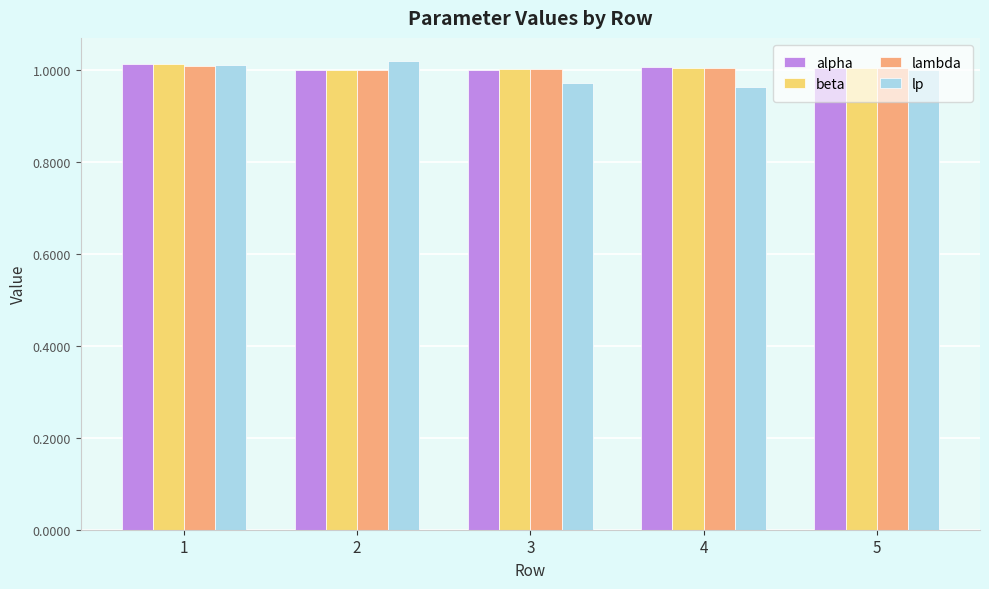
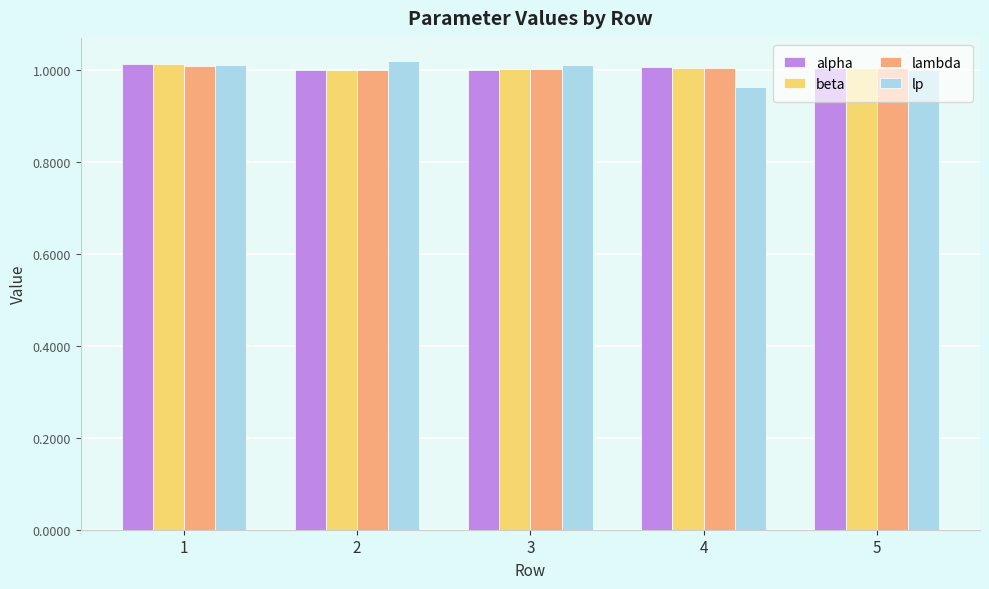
lp, 3: 0.97 -> 1.01
